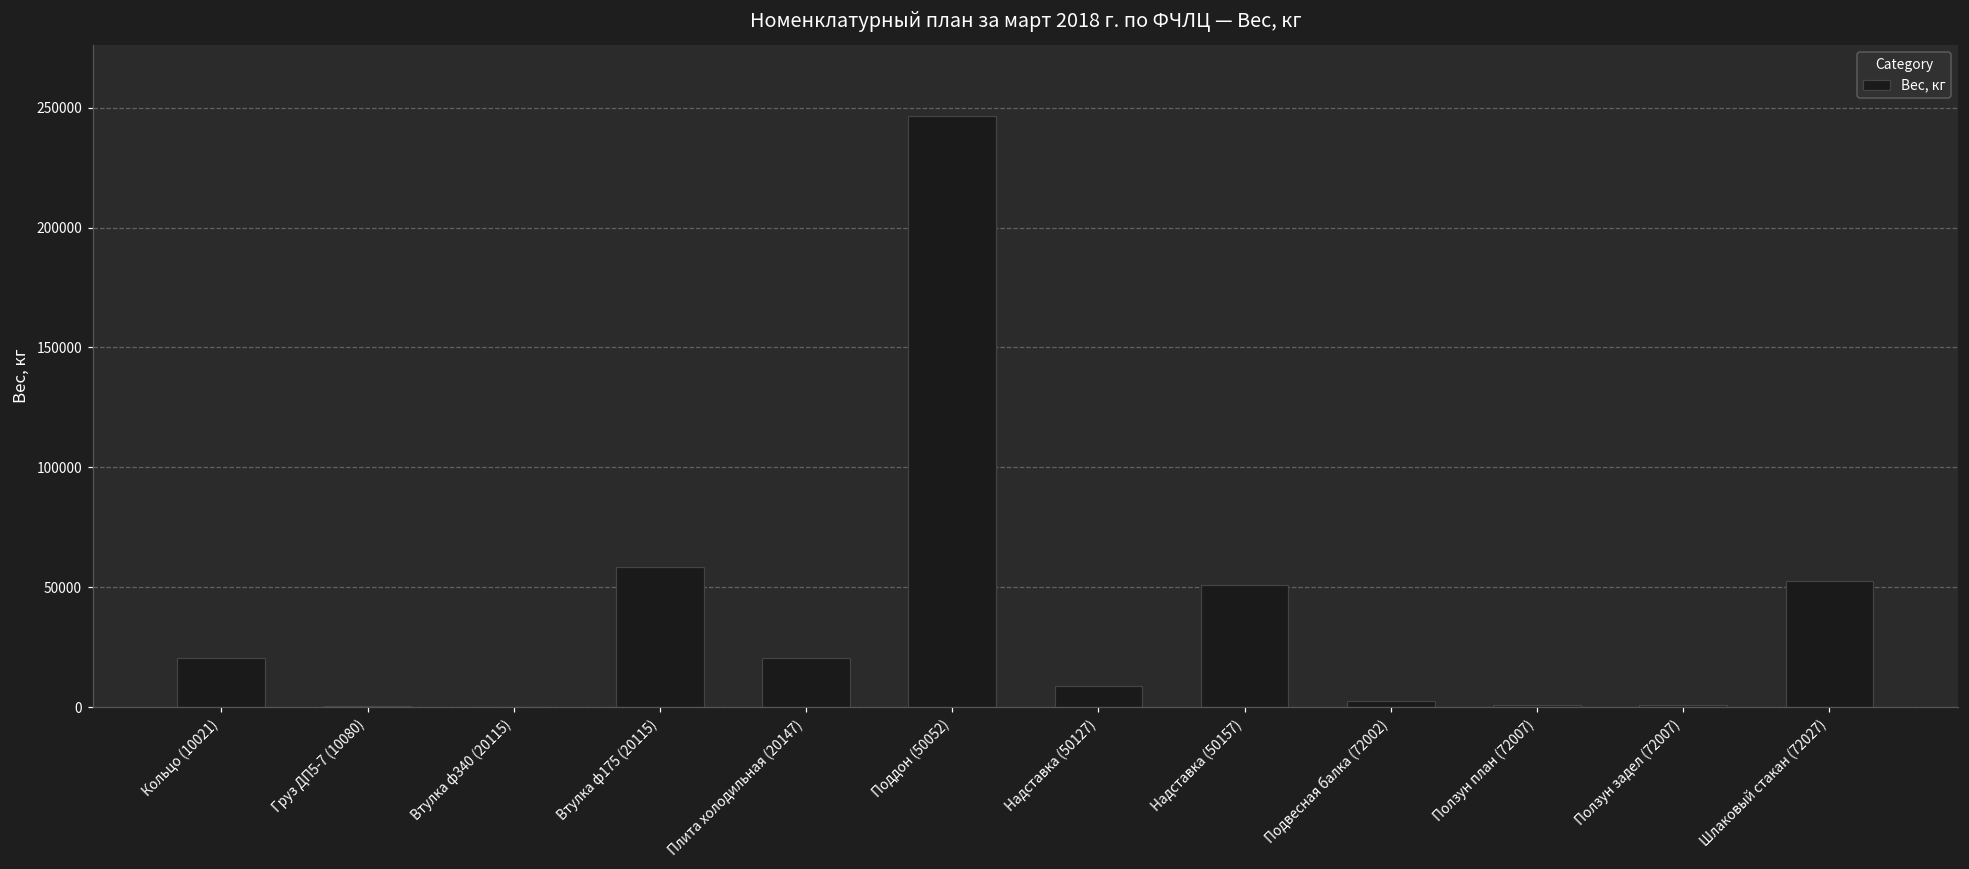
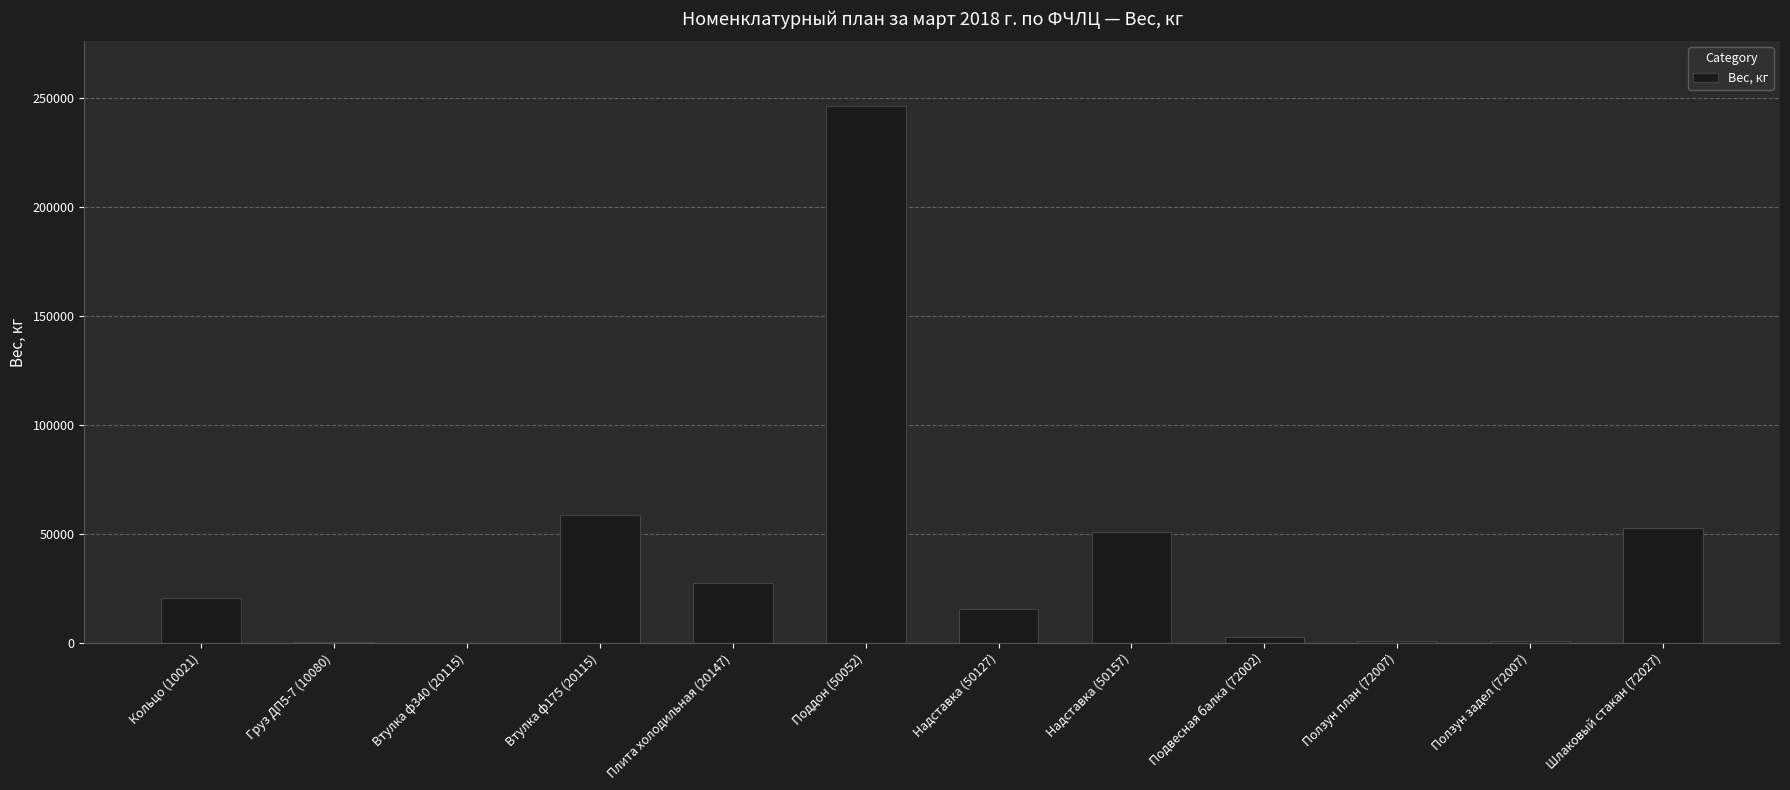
Плита холодильная (20147): 21000 -> 28000
Надставка (50127): 9000 -> 16000
